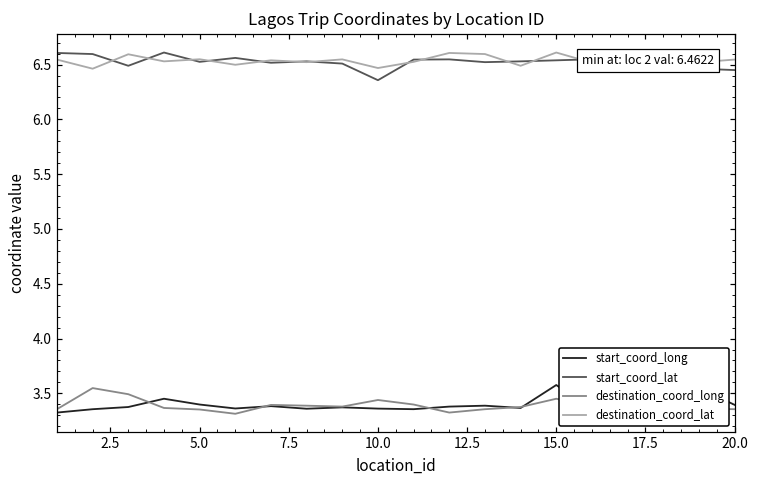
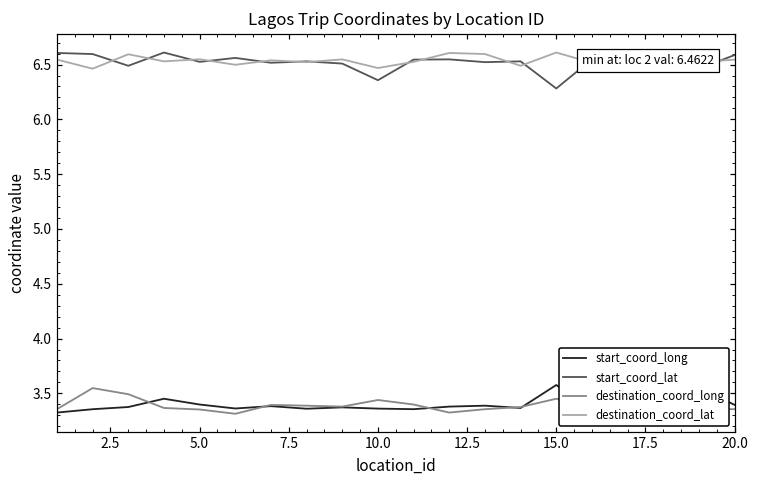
start_coord_lat, 15.0: 6.5 -> 6.3
start_coord_lat, 20.0: 6.4 -> 6.6
